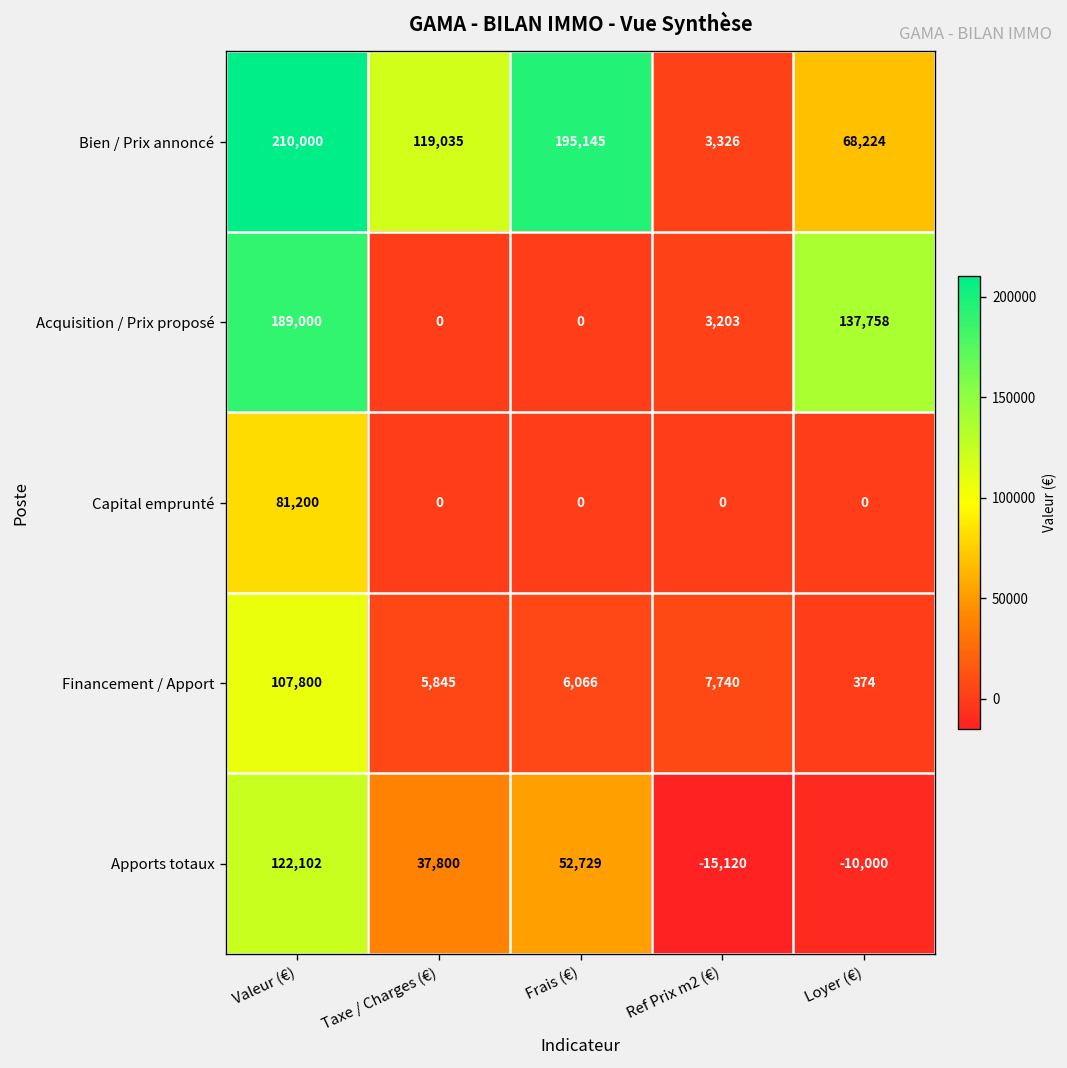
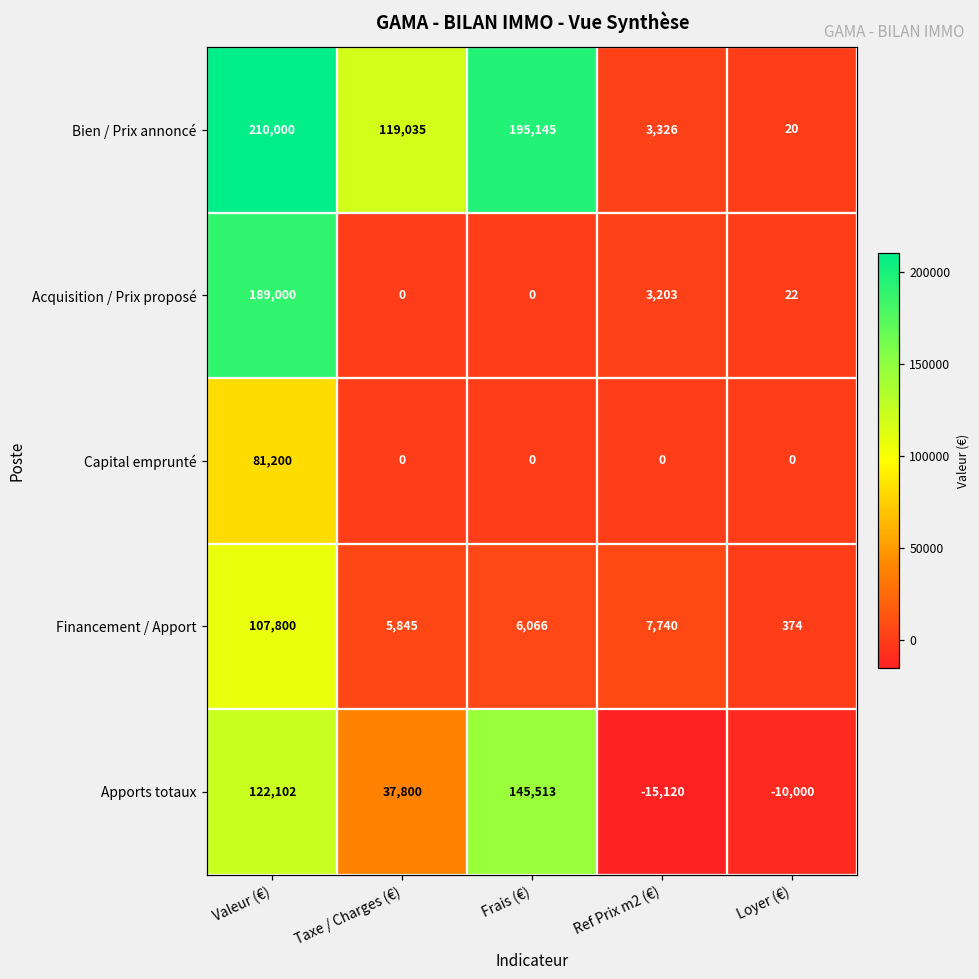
Bien / Prix annoncé, Loyer (€): 68,224 -> 20
Acquisition / Prix proposé, Loyer (€): 137,758 -> 22
Apports totaux, Frais (€): 52,729 -> 145,513
